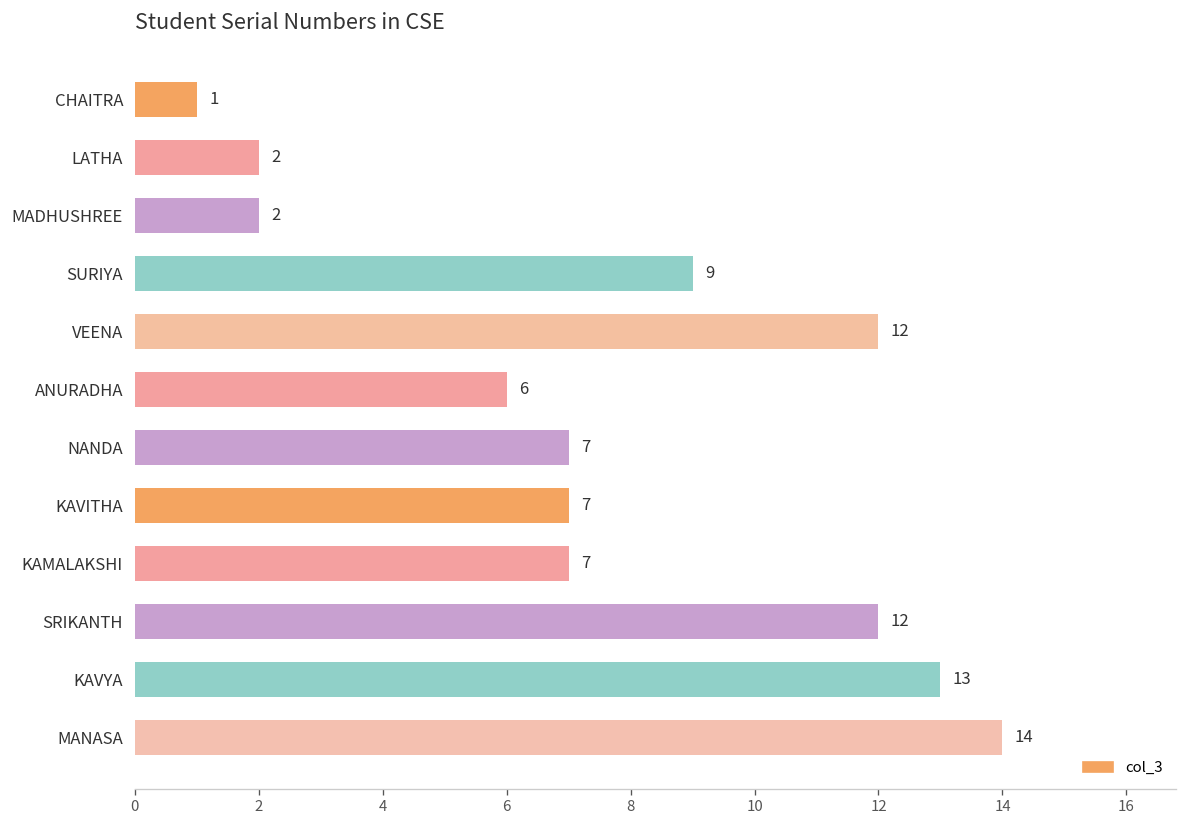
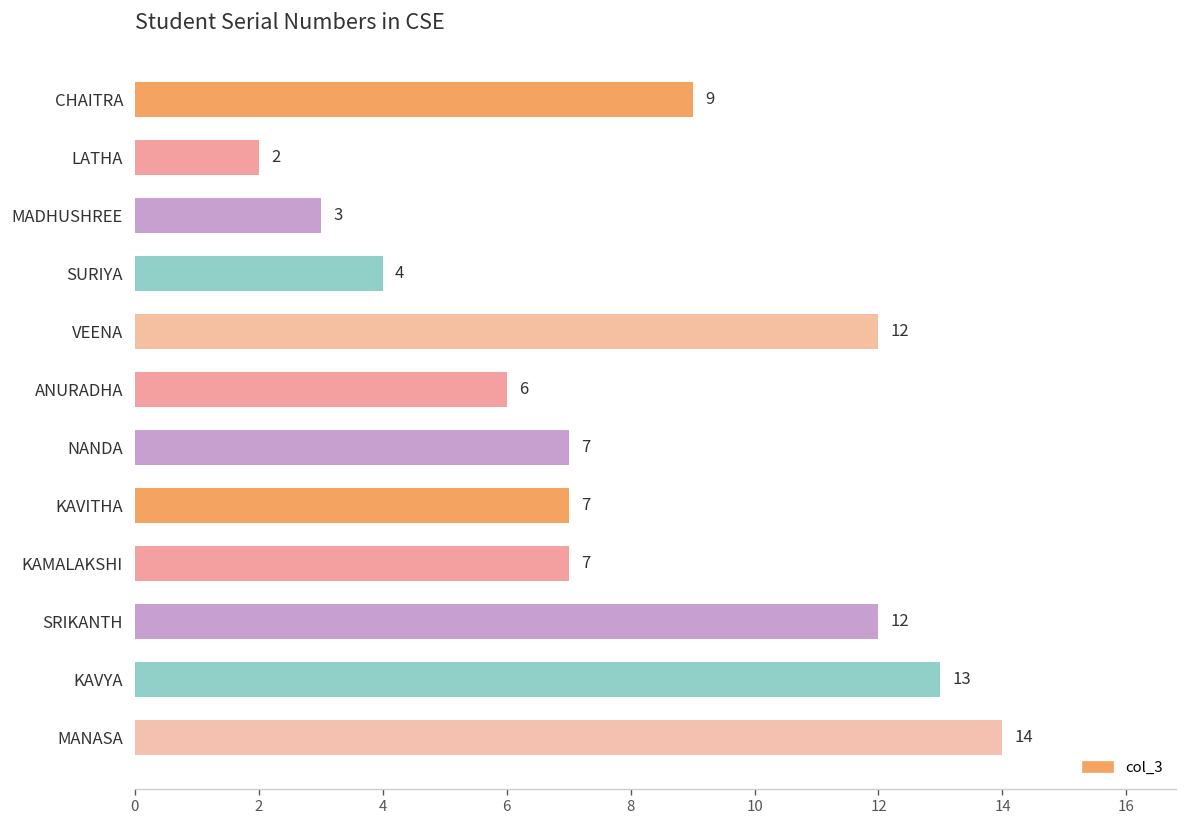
CHAITRA: 1 -> 9
MADHUSHREE: 2 -> 3
SURIYA: 9 -> 4
